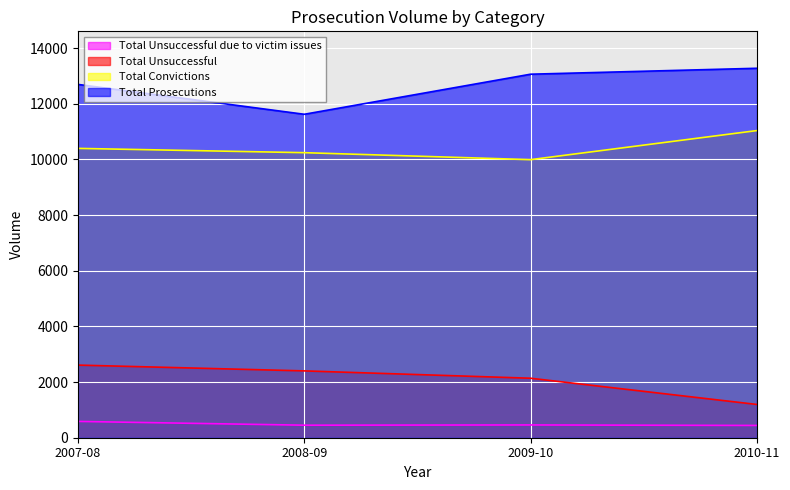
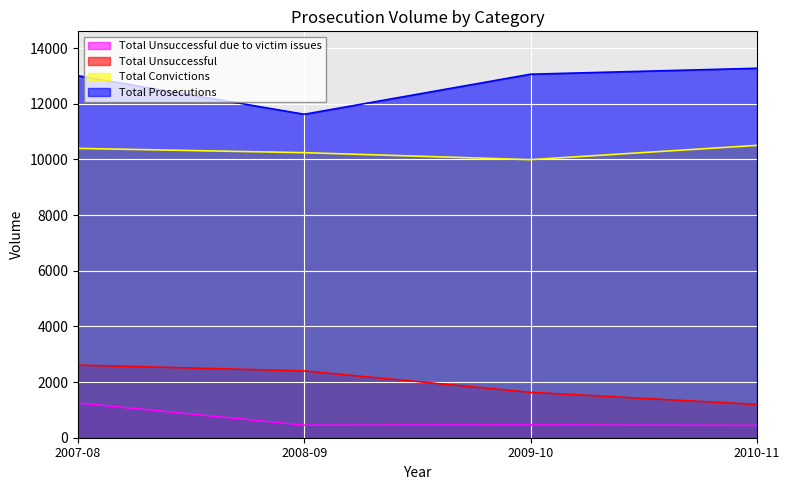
Total Unsuccessful due to victim issues, 2007-08: 600 -> 1200
Total Prosecutions, 2007-08: 12700 -> 13000
Total Unsuccessful, 2009-10: 2100 -> 1600
Total Convictions, 2010-11: 11000 -> 10500
